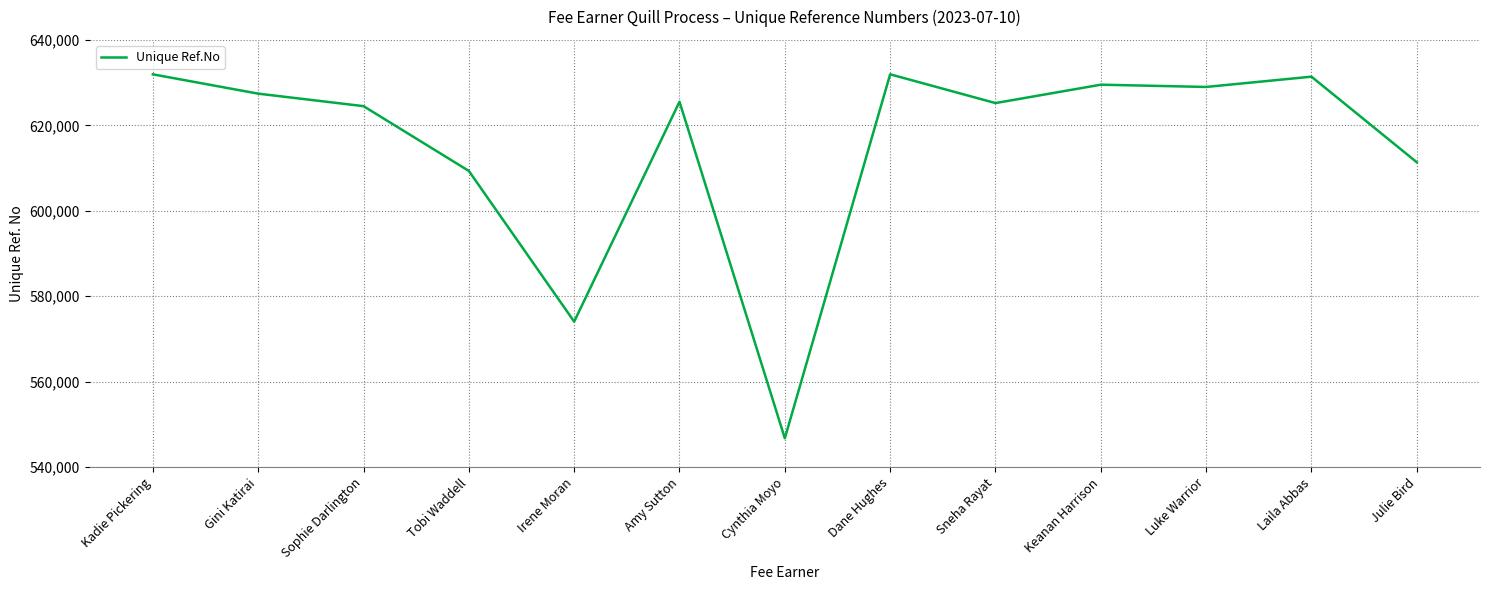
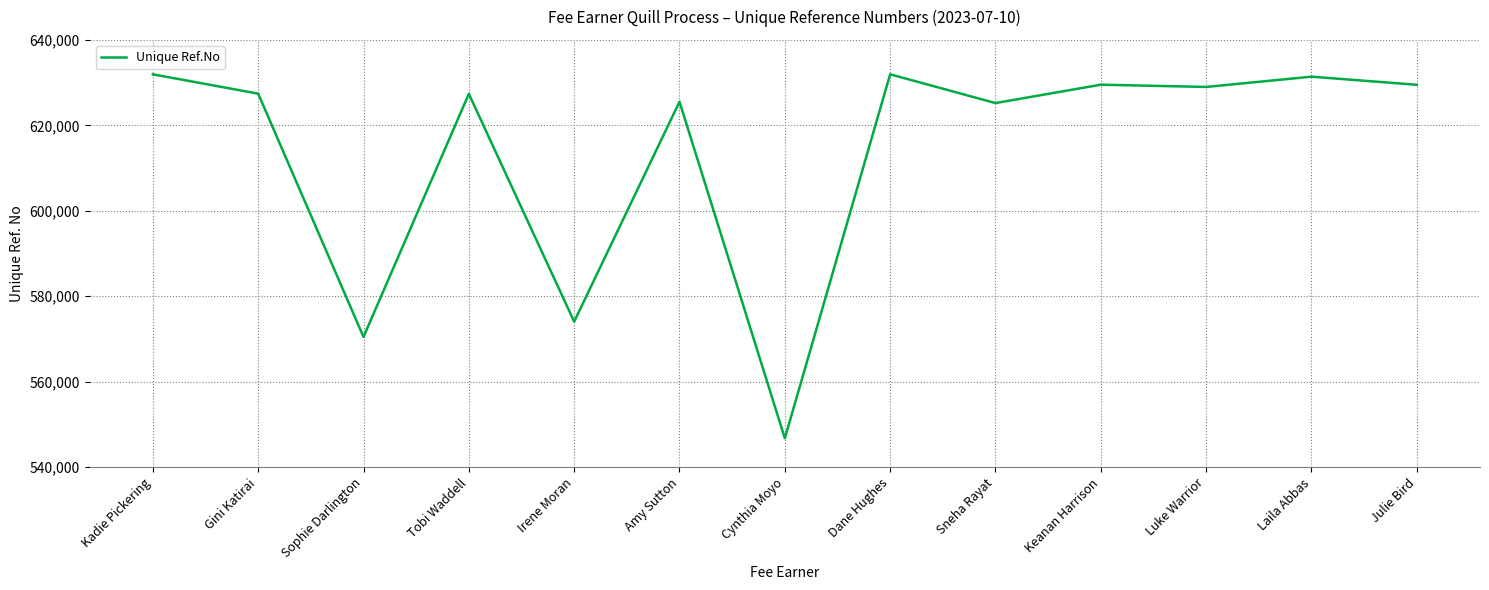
Sophie Darlington: 624,000 -> 570,000
Tobi Waddell: 609,000 -> 627,000
Julie Bird: 611,000 -> 629,000
